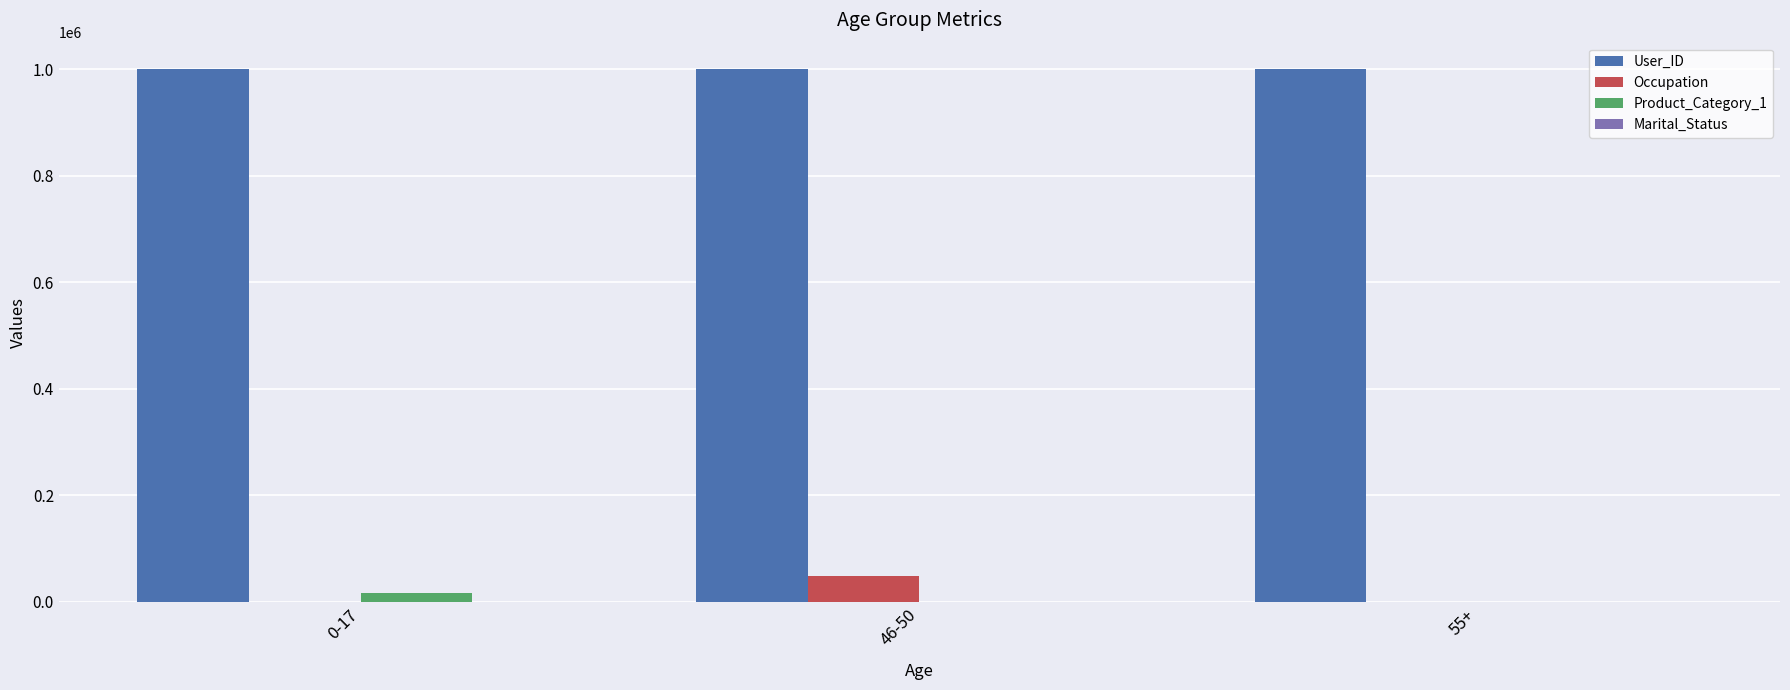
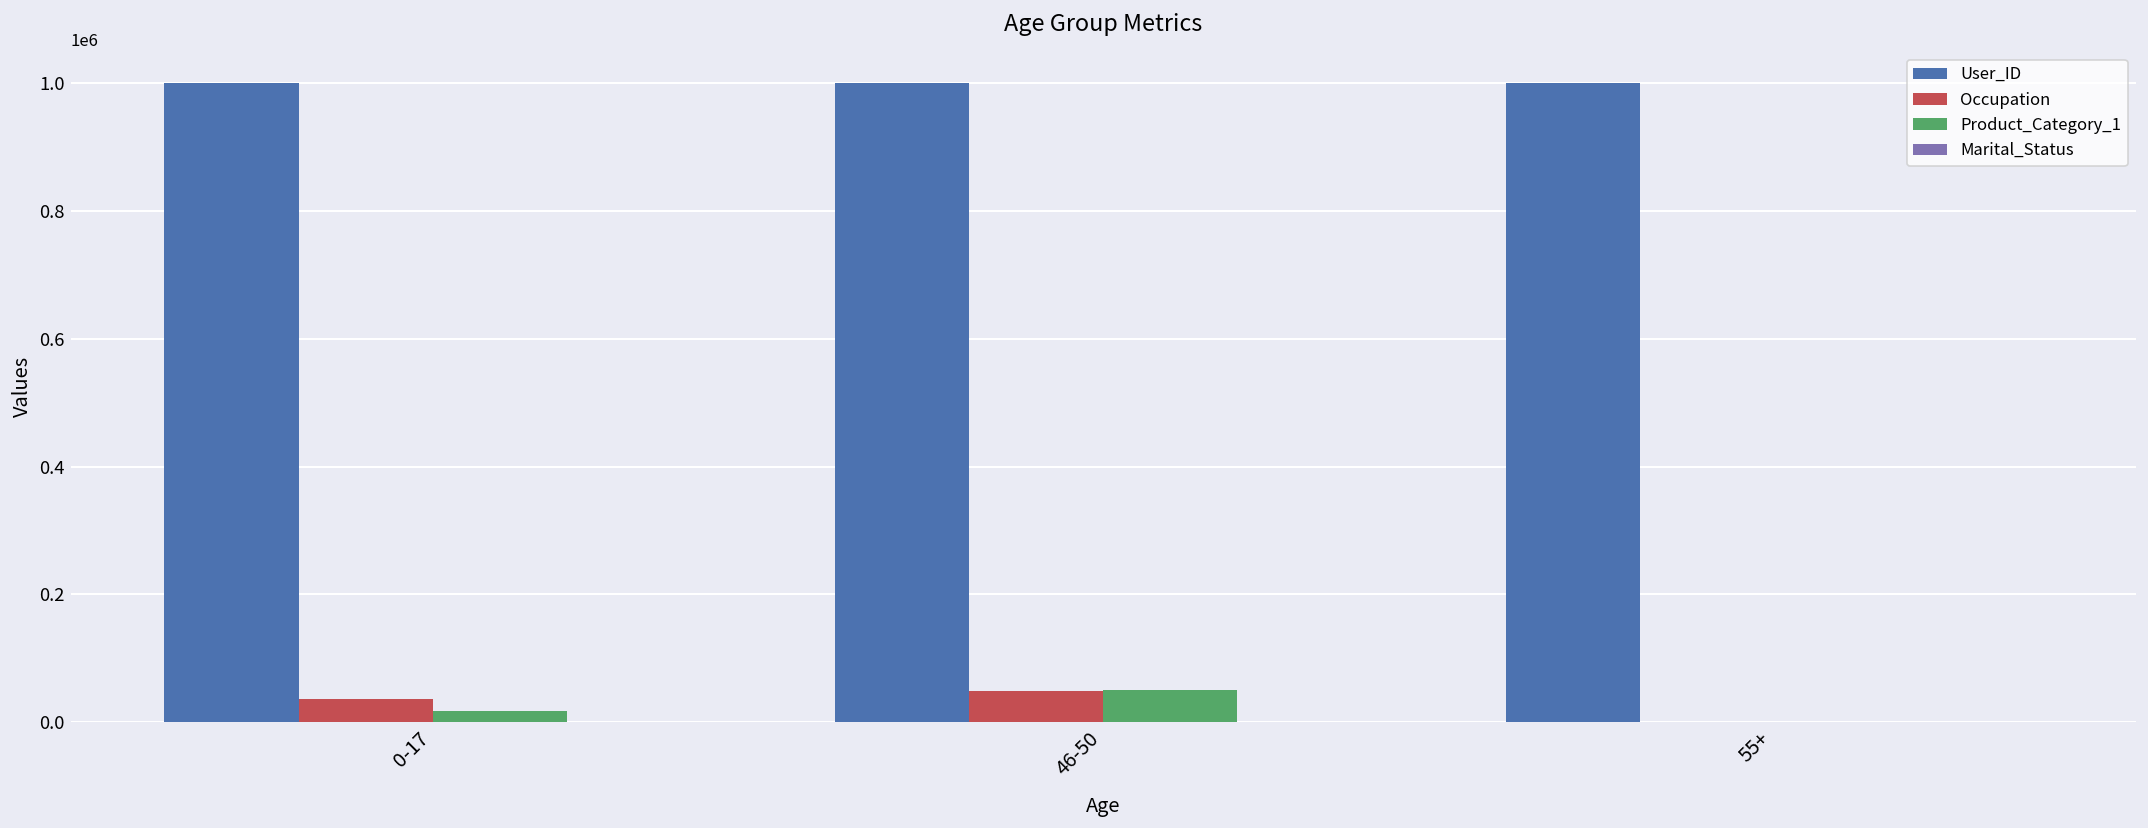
Occupation, 0-17: 0 -> 40000
Product_Category_1, 46-50: 0 -> 50000
